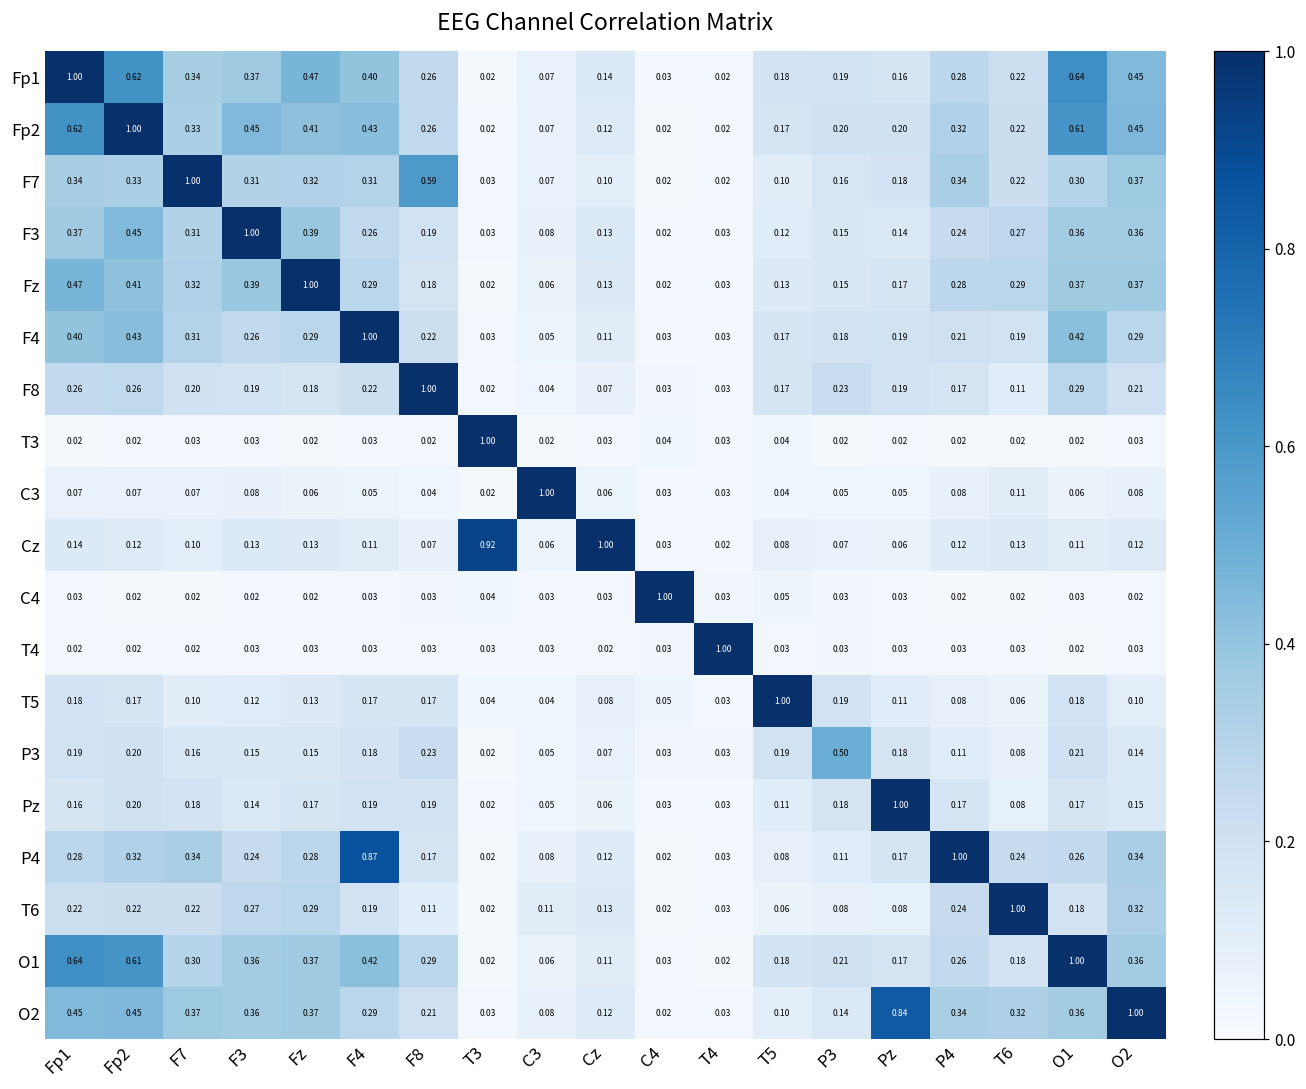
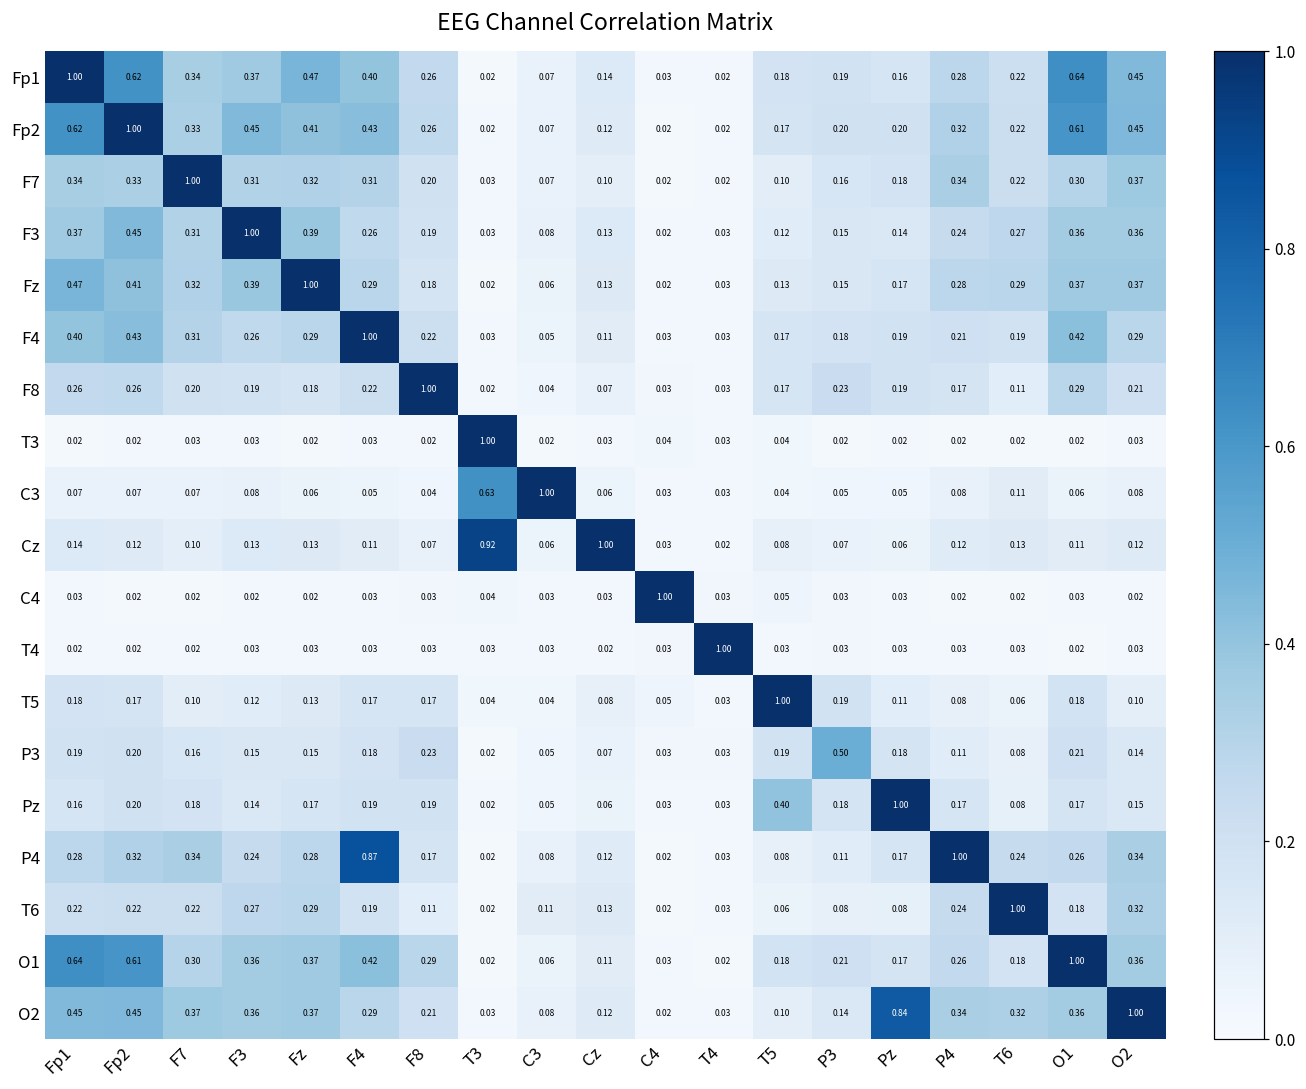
F7, F8: 0.59 -> 0.20
C3, T3: 0.02 -> 0.63
Pz, T5: 0.11 -> 0.40
